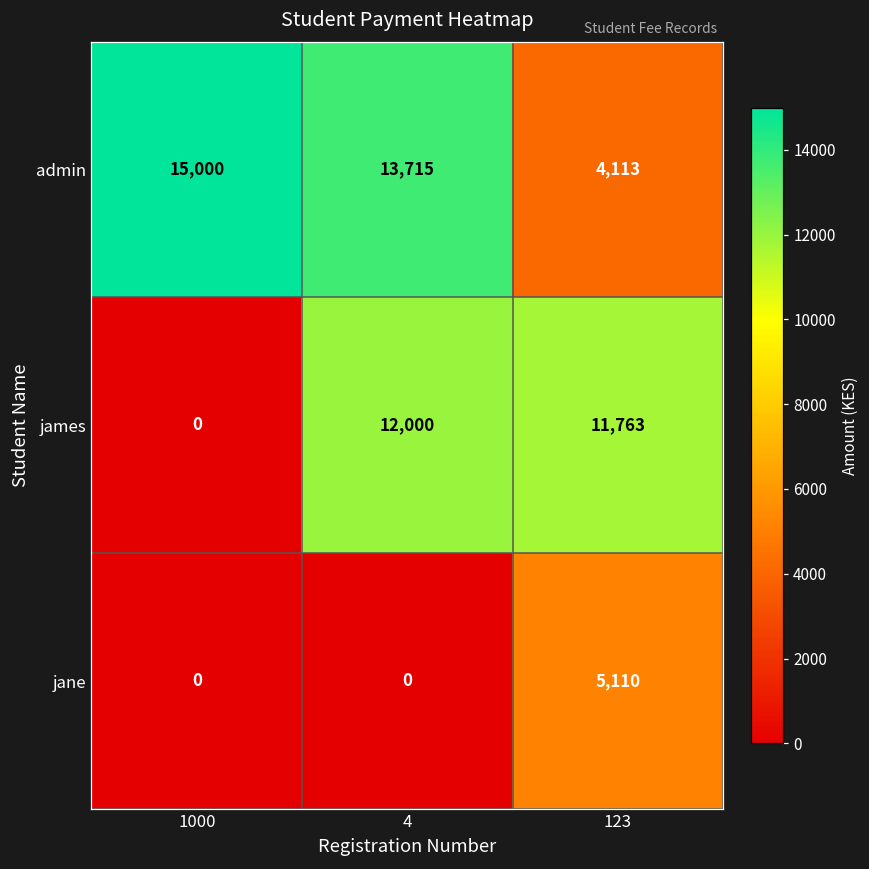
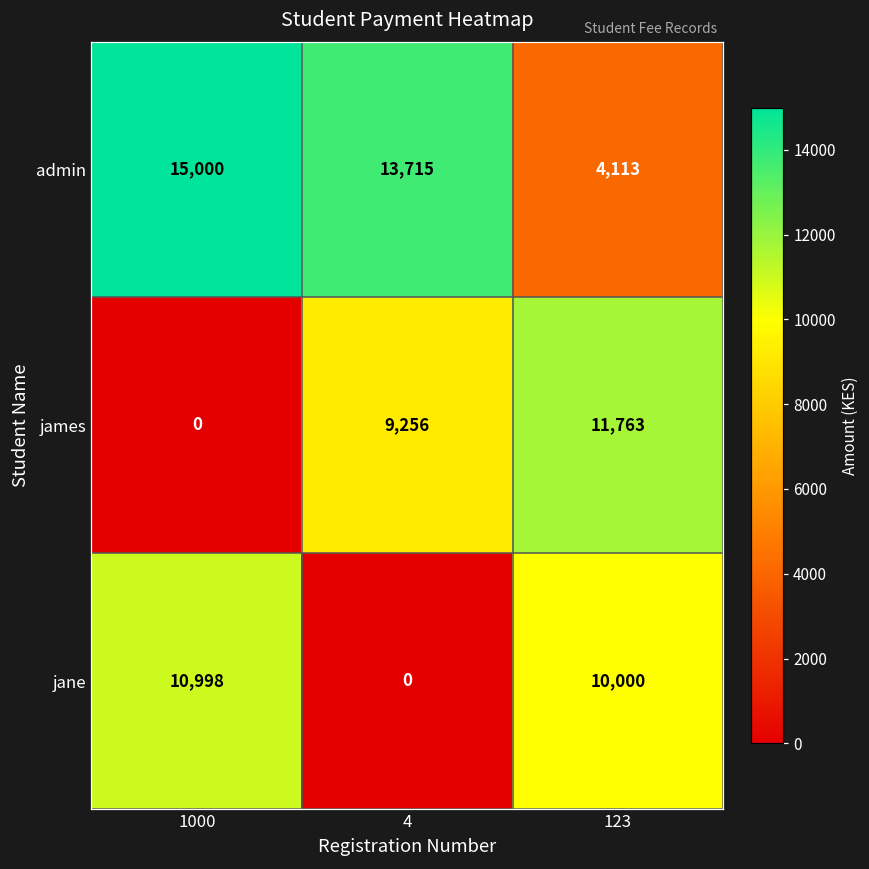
james, 4: 12,000 -> 9,256
jane, 1000: 0 -> 10,998
jane, 123: 5,110 -> 10,000
